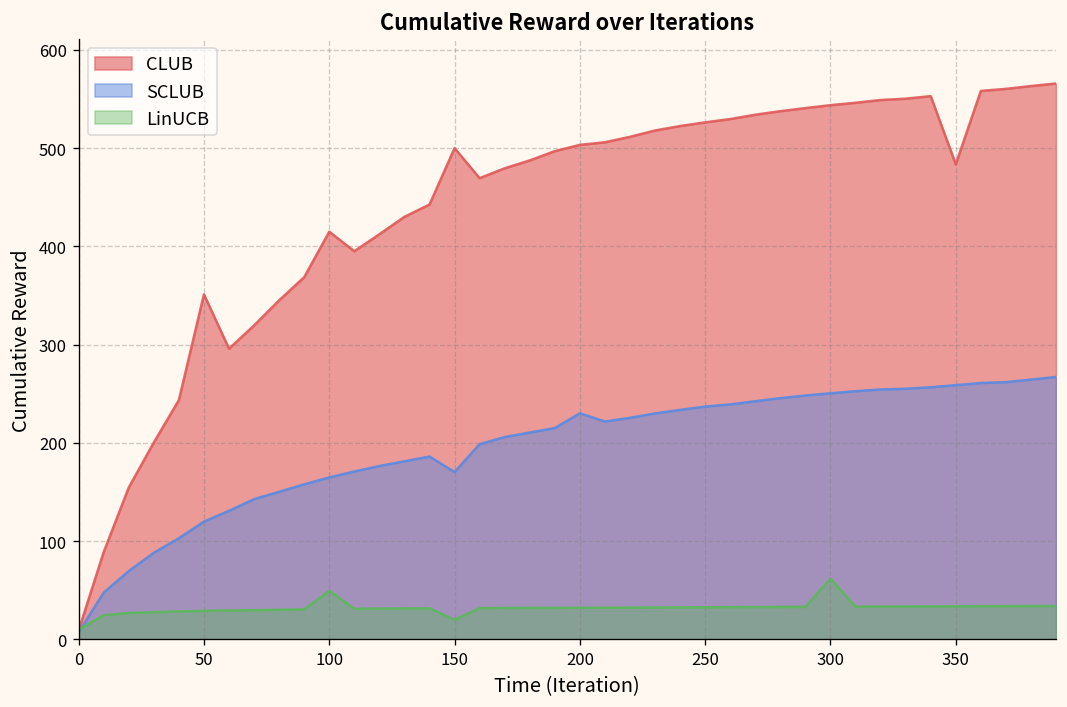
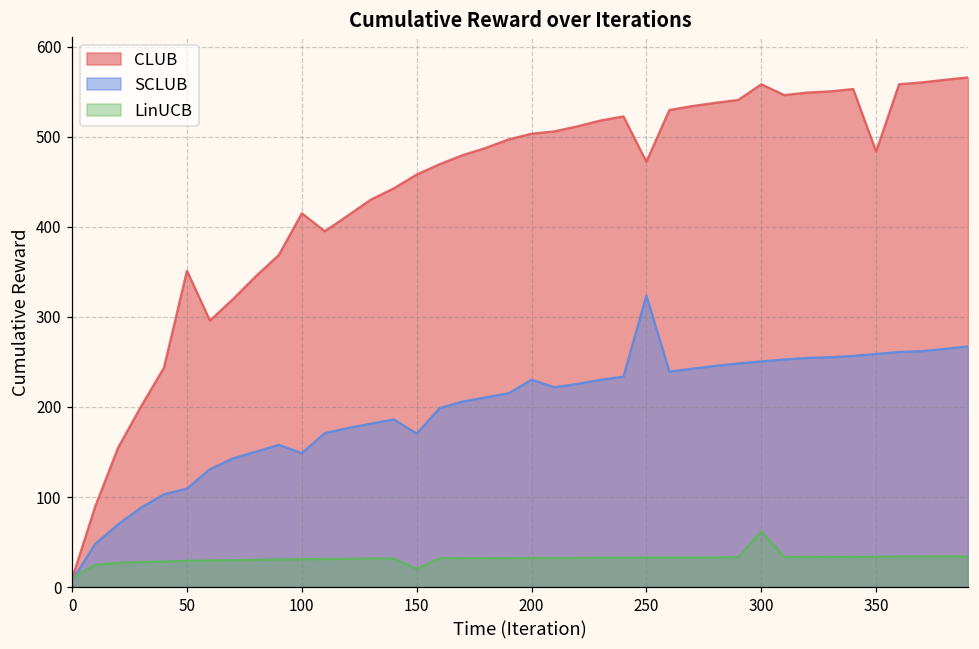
SCLUB, 50: 120 -> 110
SCLUB, 100: 160 -> 150
LinUCB, 100: 50 -> 30
CLUB, 150: 500 -> 460
CLUB, 250: 530 -> 470
SCLUB, 250: 240 -> 320
CLUB, 300: 540 -> 560
